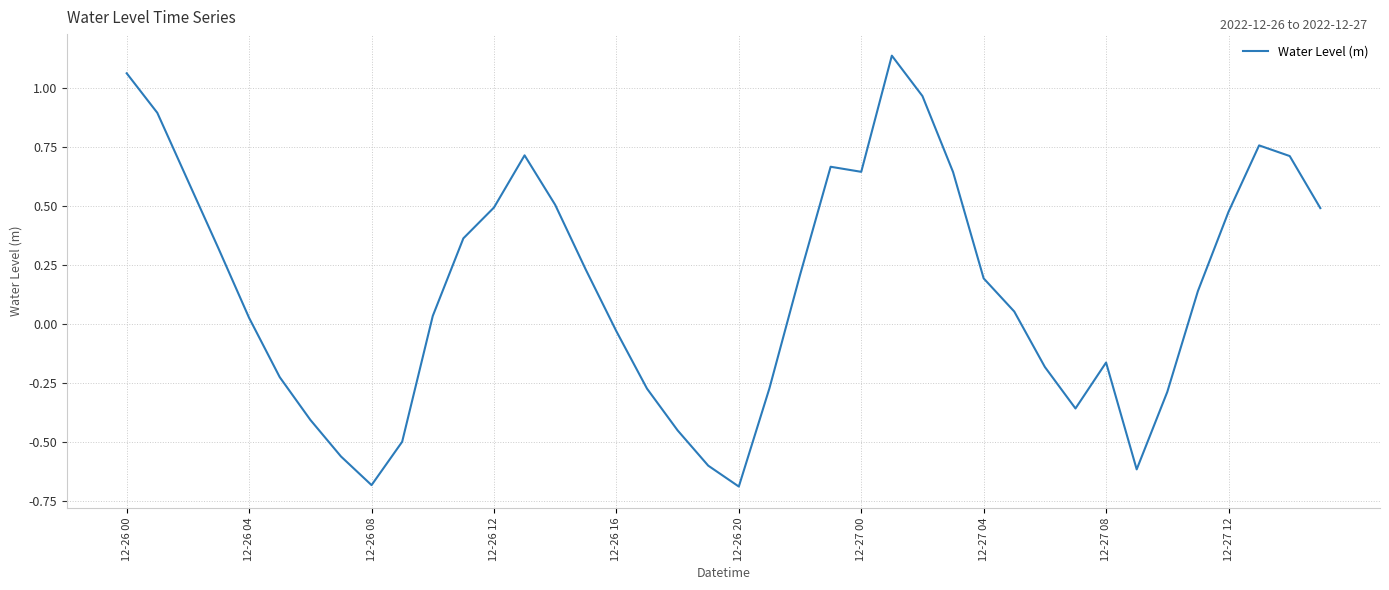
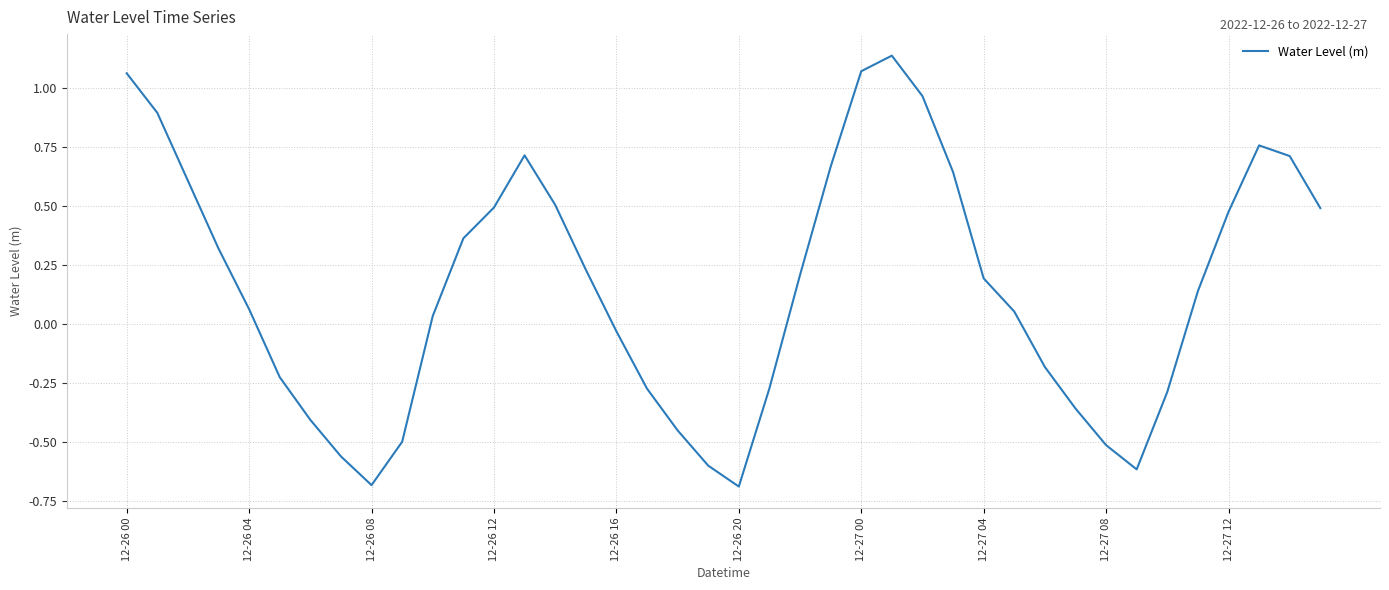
12-26 04: 0.03 -> 0.06
12-27 00: 0.64 -> 1.07
12-27 08: -0.16 -> -0.51
